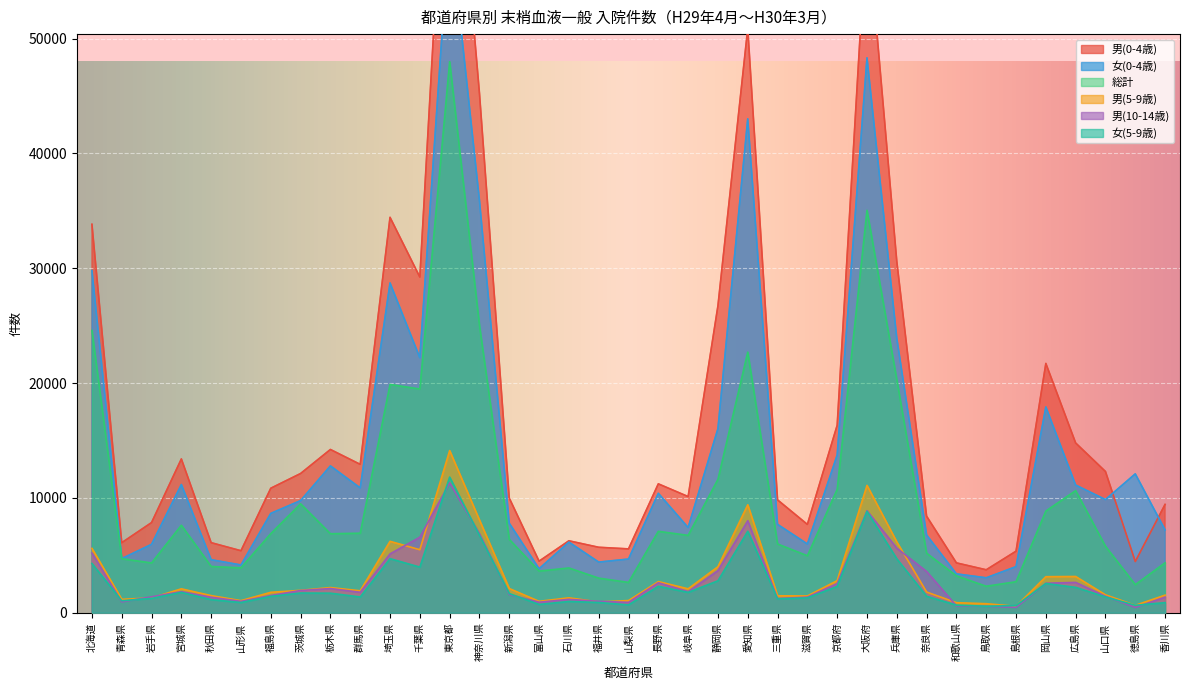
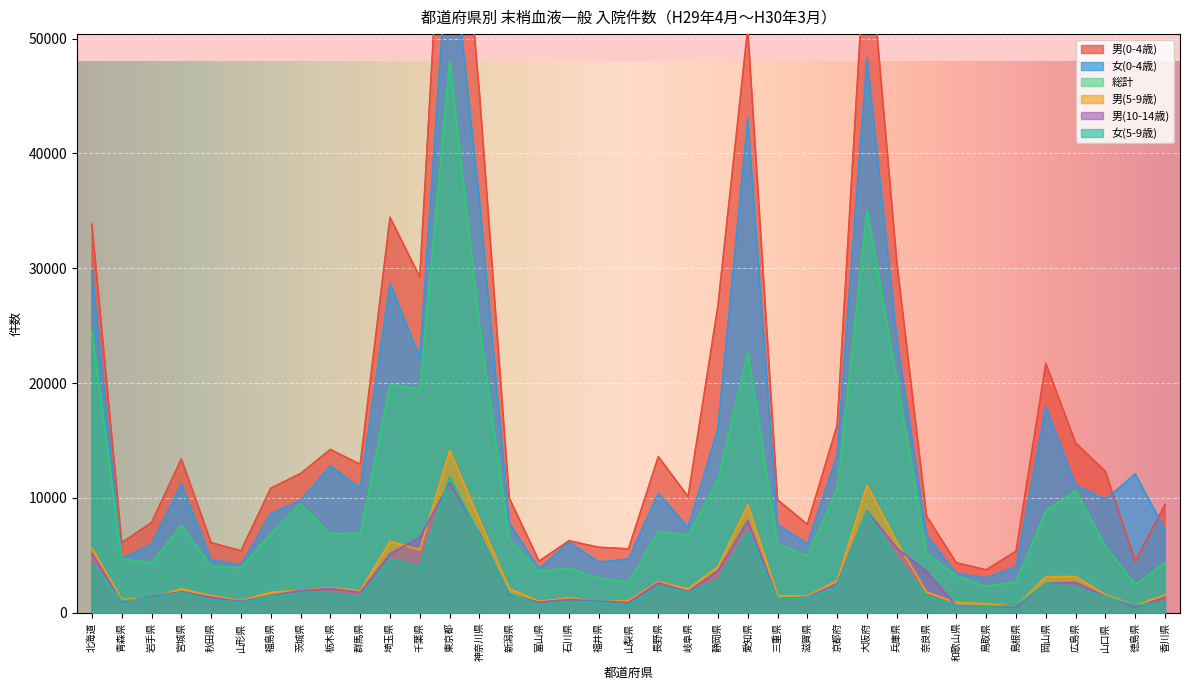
男(0-4歳), 長野県: 11200 -> 13600
